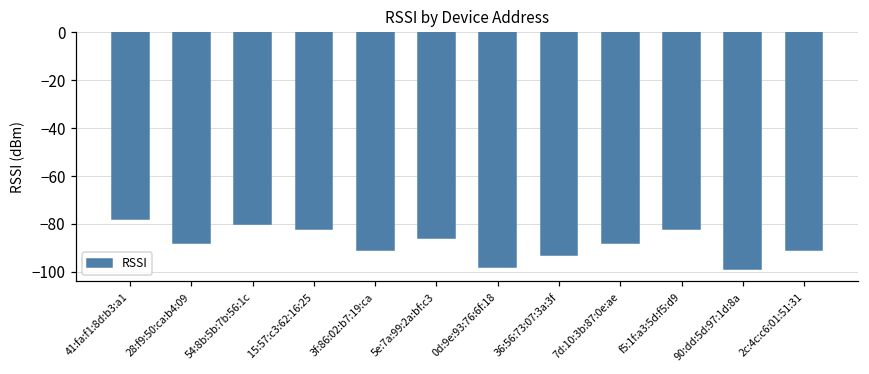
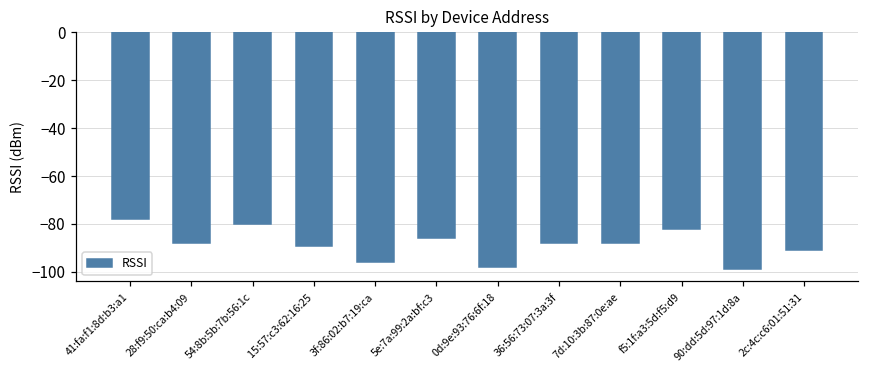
15:57:c3:62:16:25: -82 -> -89
3f:86:02:b7:19:ca: -91 -> -96
36:56:73:07:3a:3f: -93 -> -88
